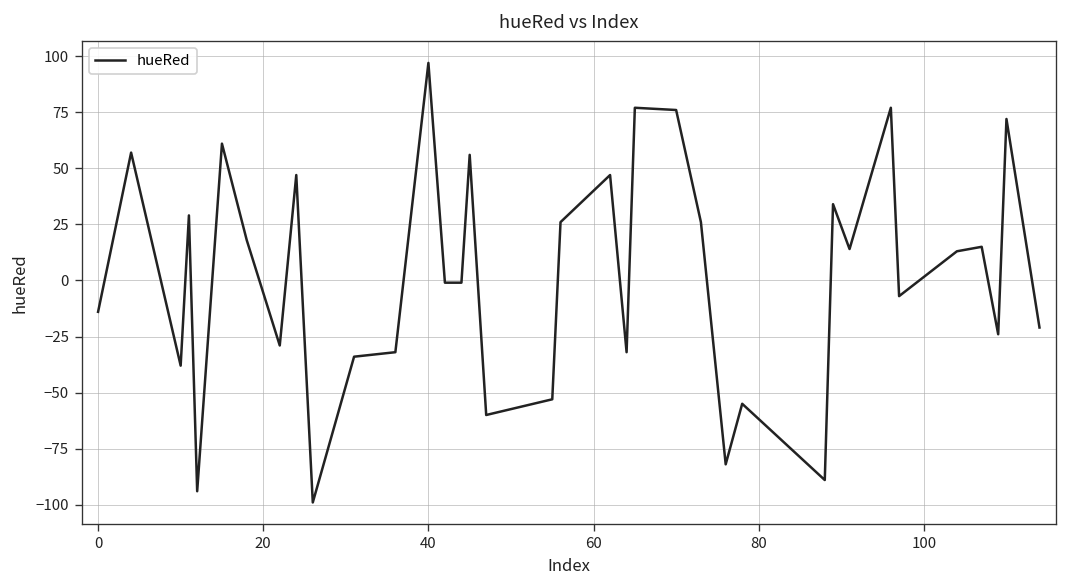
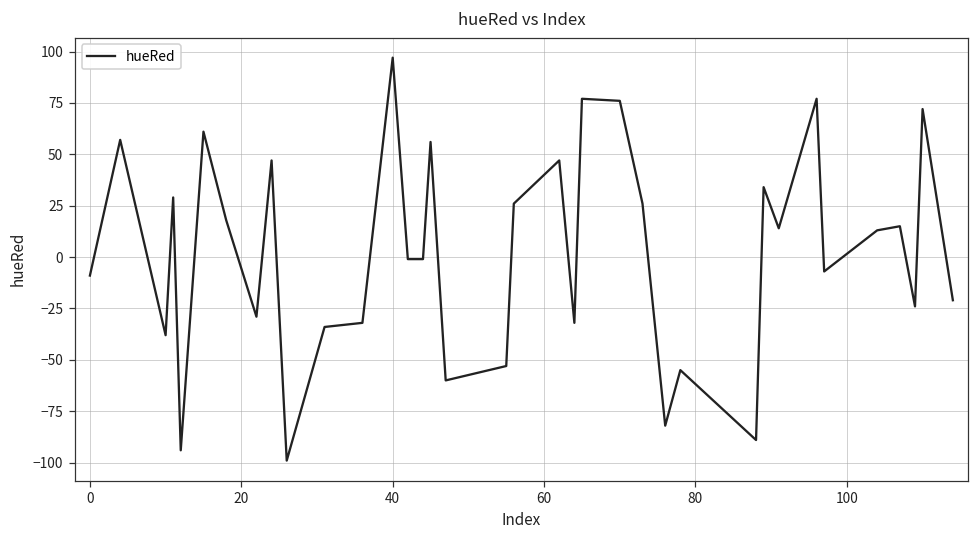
0: -14 -> -9
